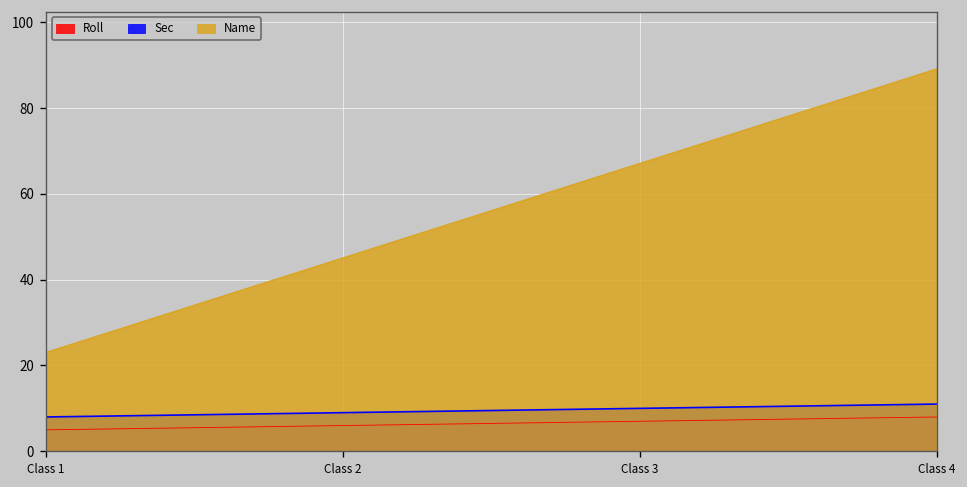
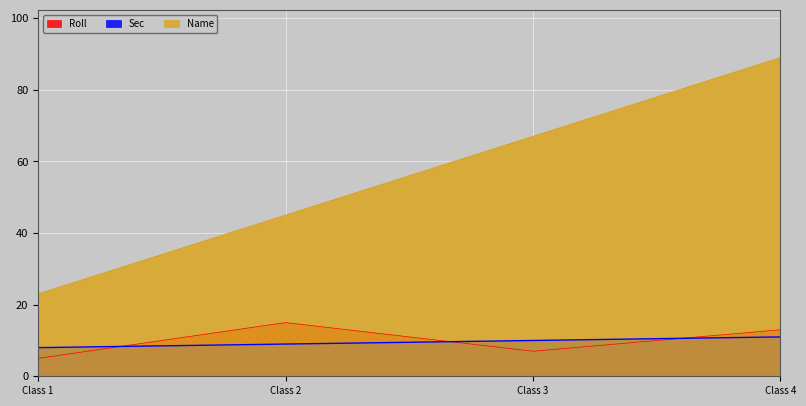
Roll, Class 2: 6 -> 15
Roll, Class 4: 8 -> 13
